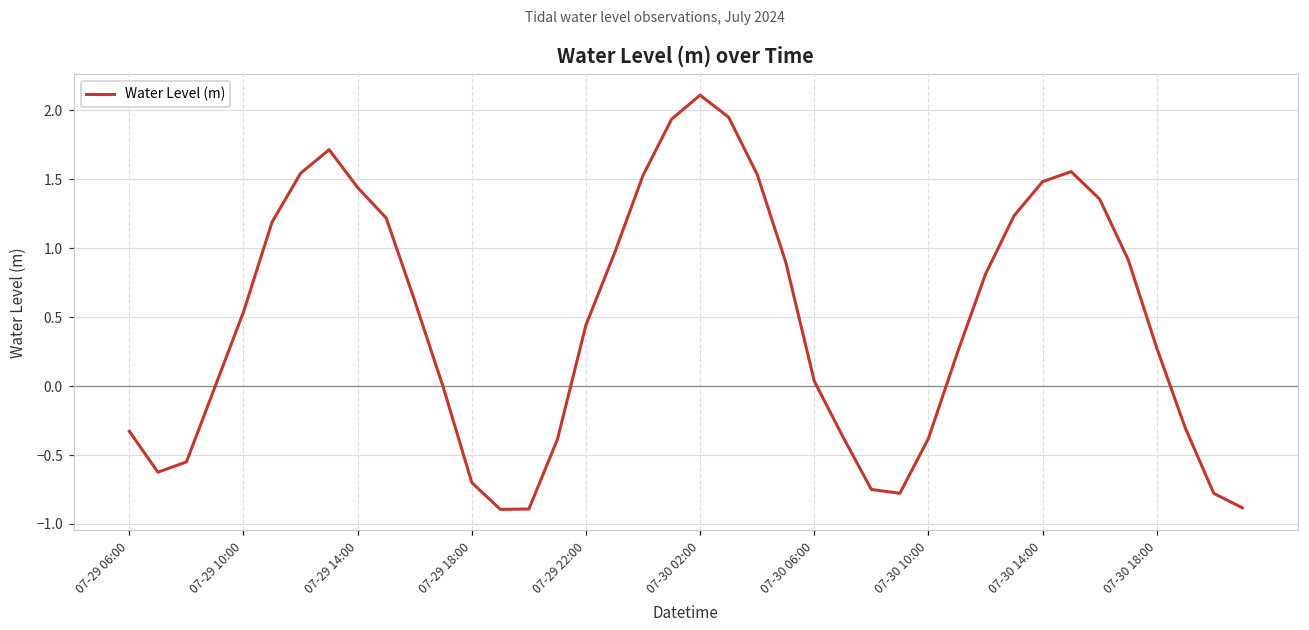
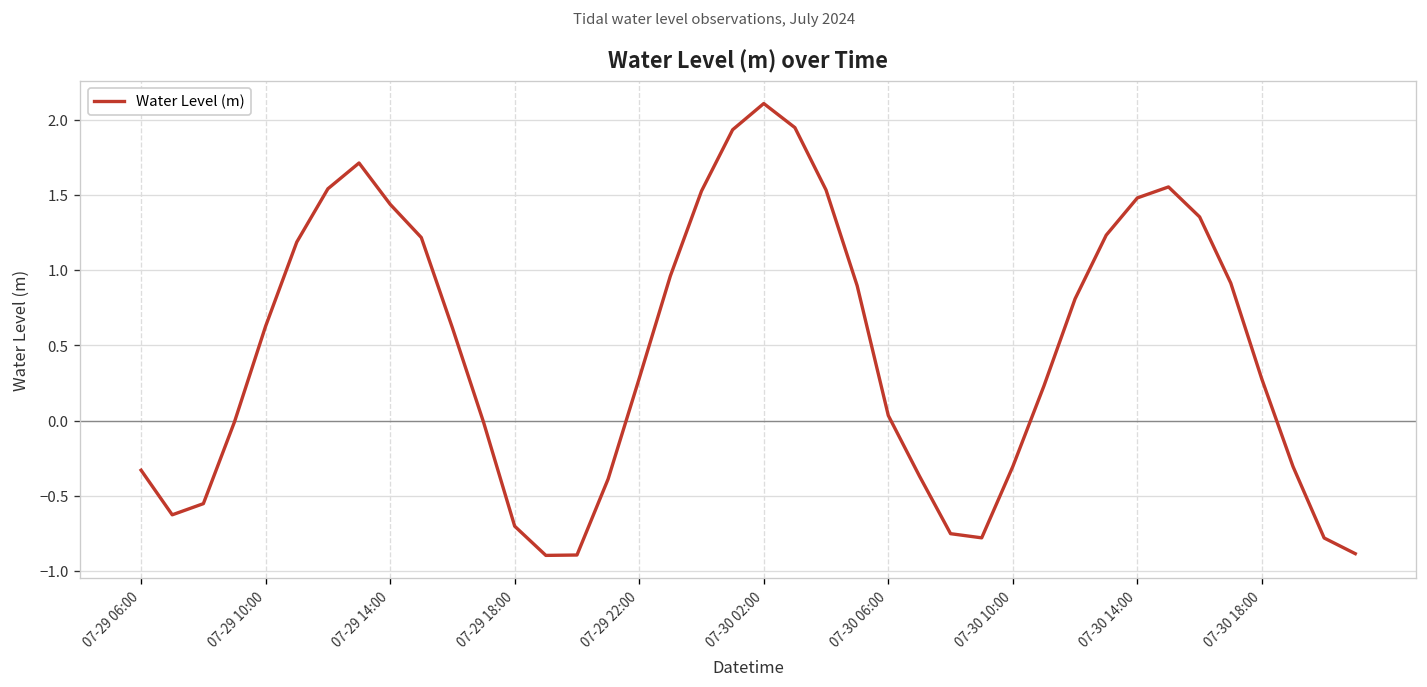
07-29 10:00: 0.54 -> 0.63
07-29 22:00: 0.44 -> 0.28
07-30 10:00: -0.38 -> -0.30
